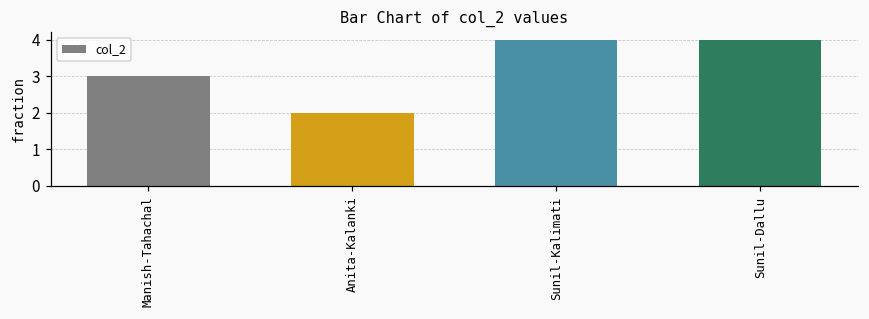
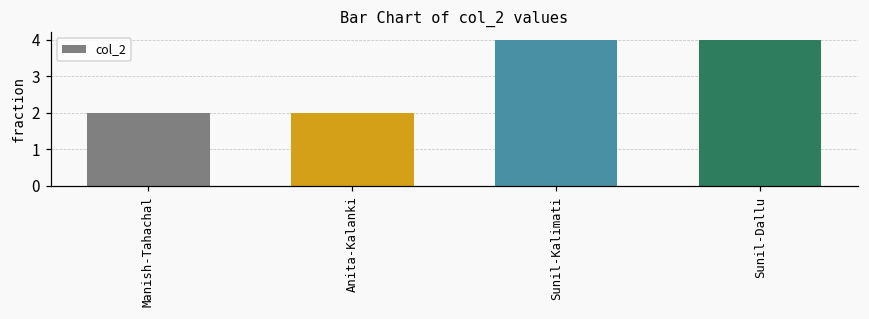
Manish-Tahachal: 3 -> 2
